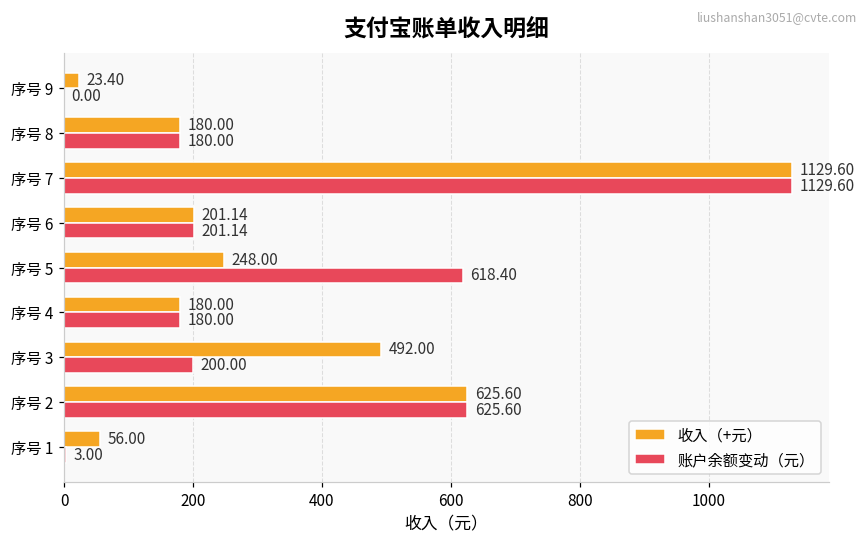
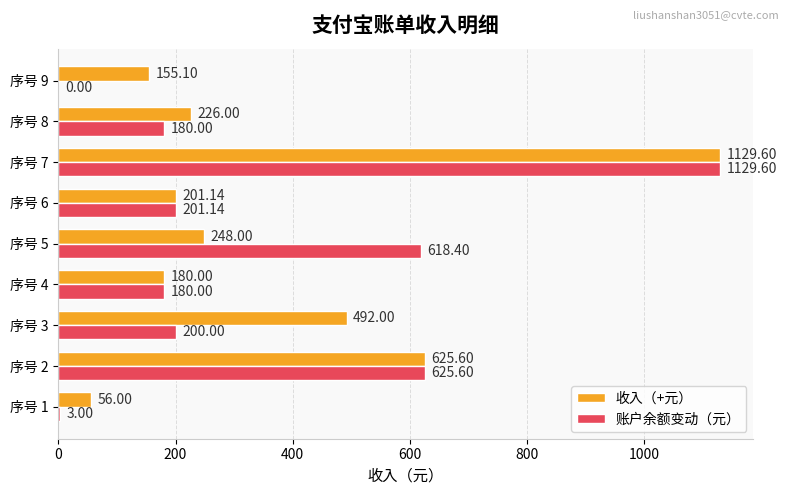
收入（+元）, 序号 9: 23.40 -> 155.10
收入（+元）, 序号 8: 180.00 -> 226.00
